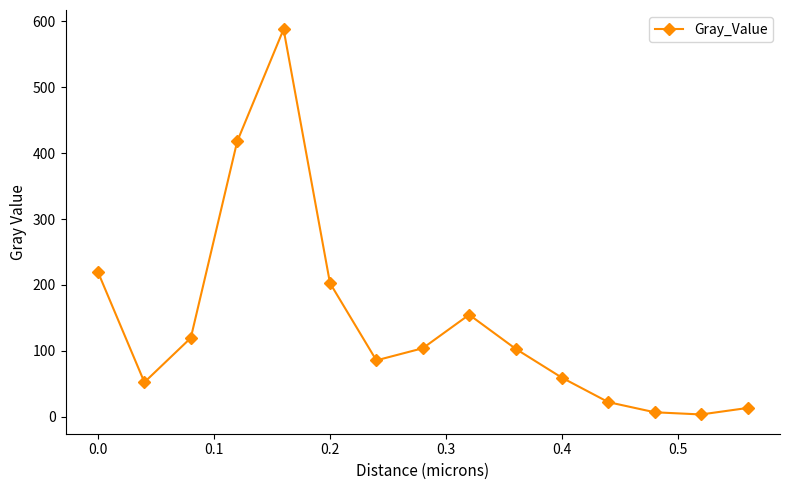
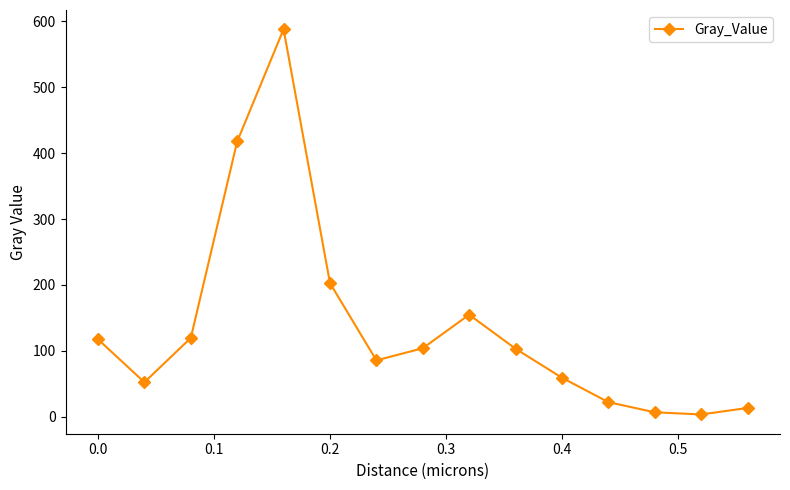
0.0: 220 -> 120
